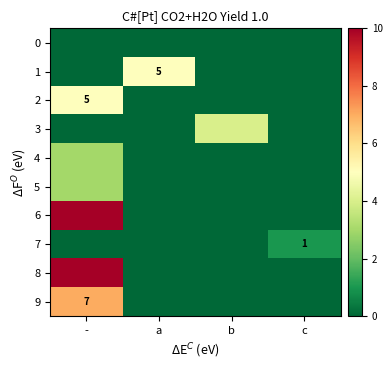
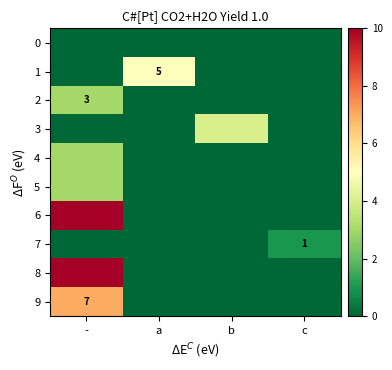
2, -: 5 -> 3
